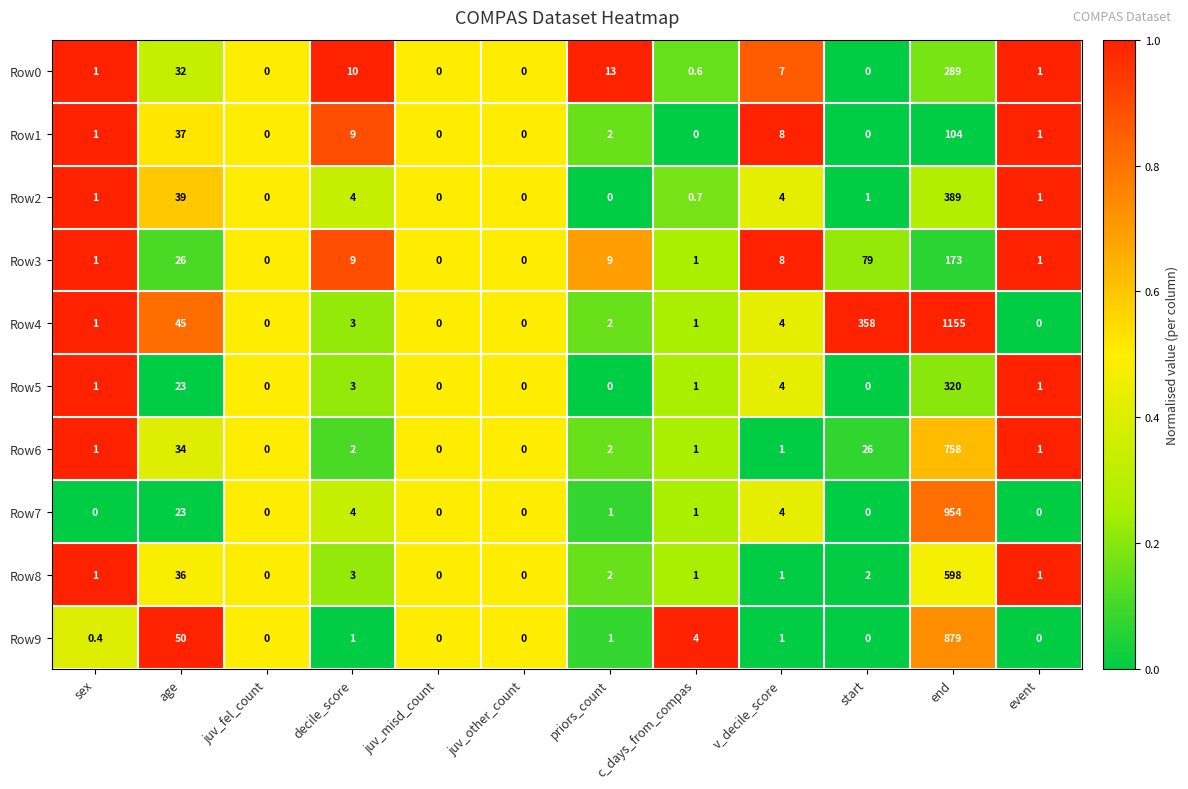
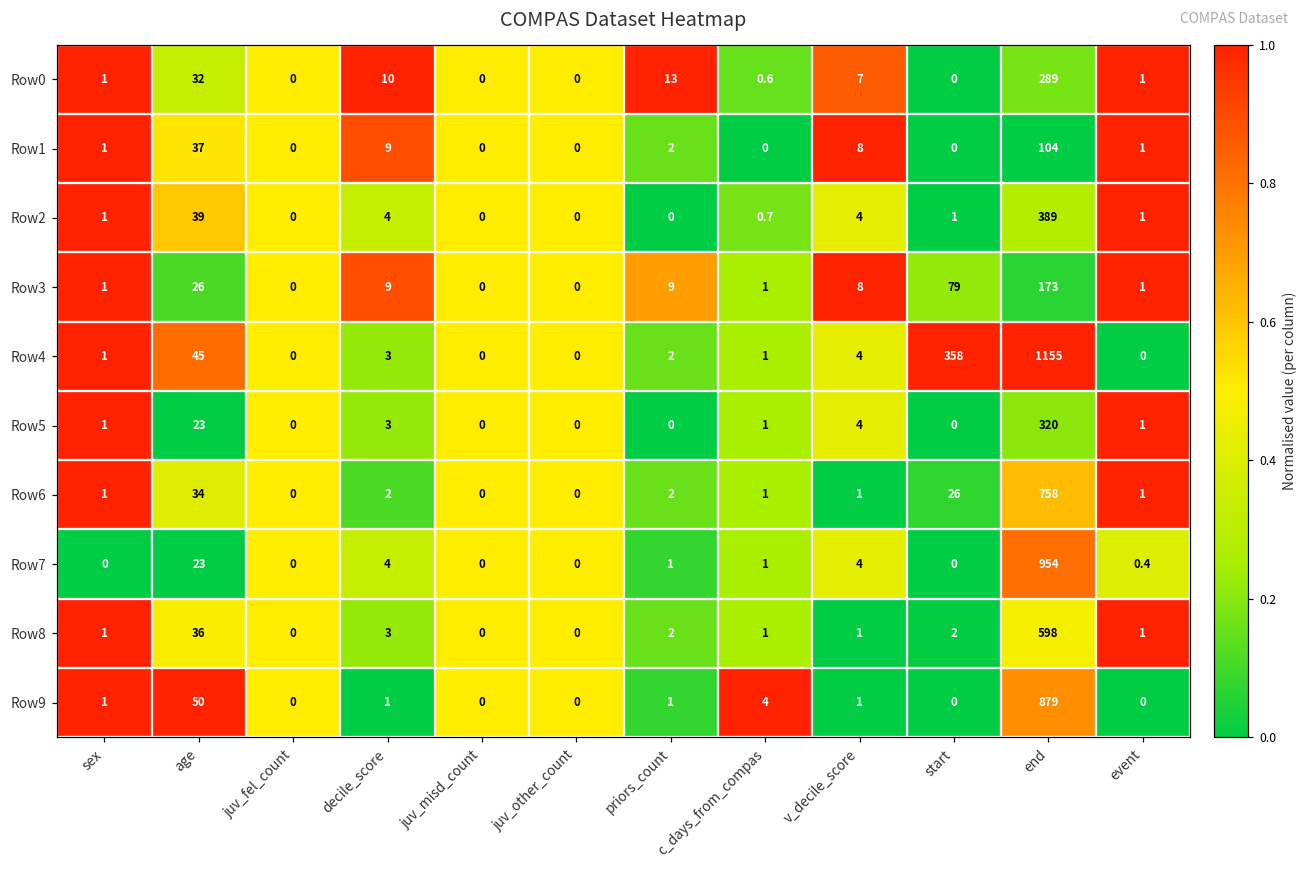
Row7, event: 0 -> 0.4
Row9, sex: 0.4 -> 1
